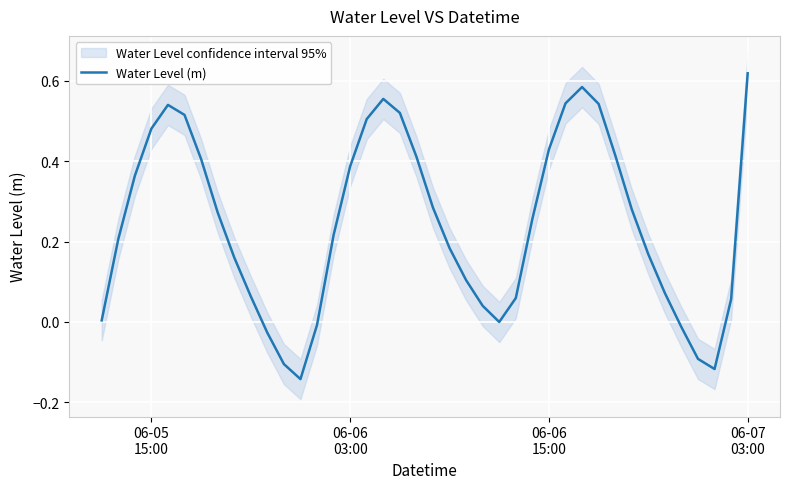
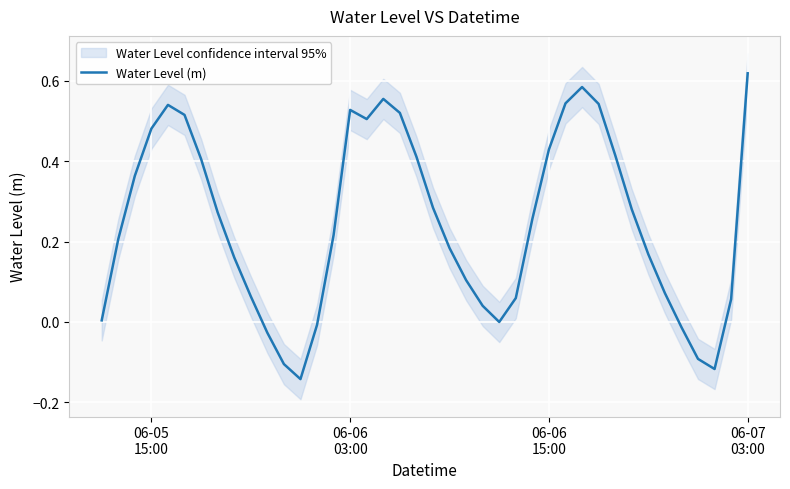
Water Level (m), 06-06 03:00: 0.39 -> 0.53
